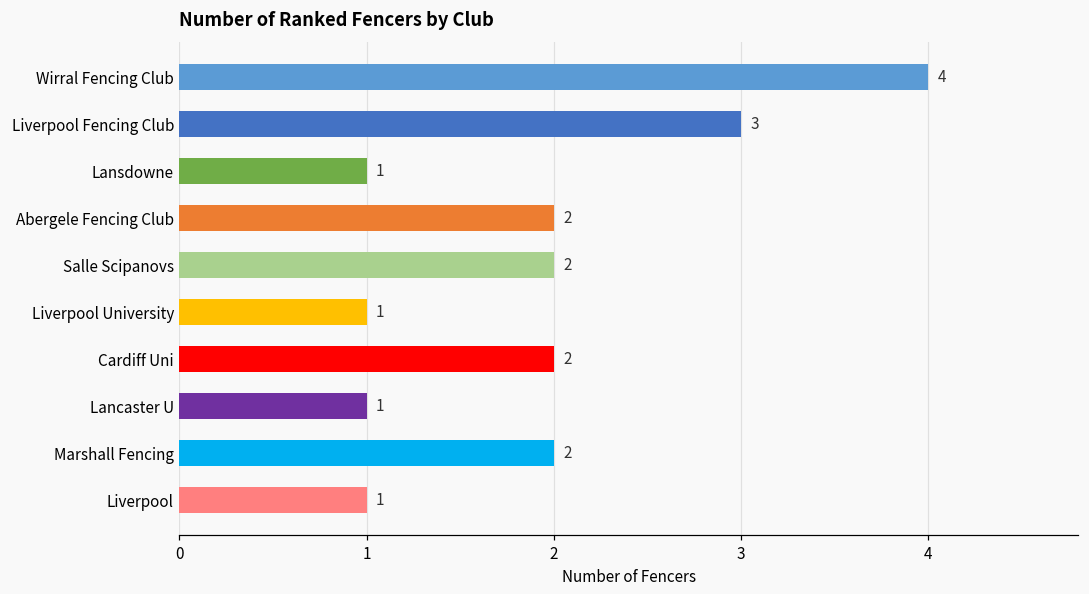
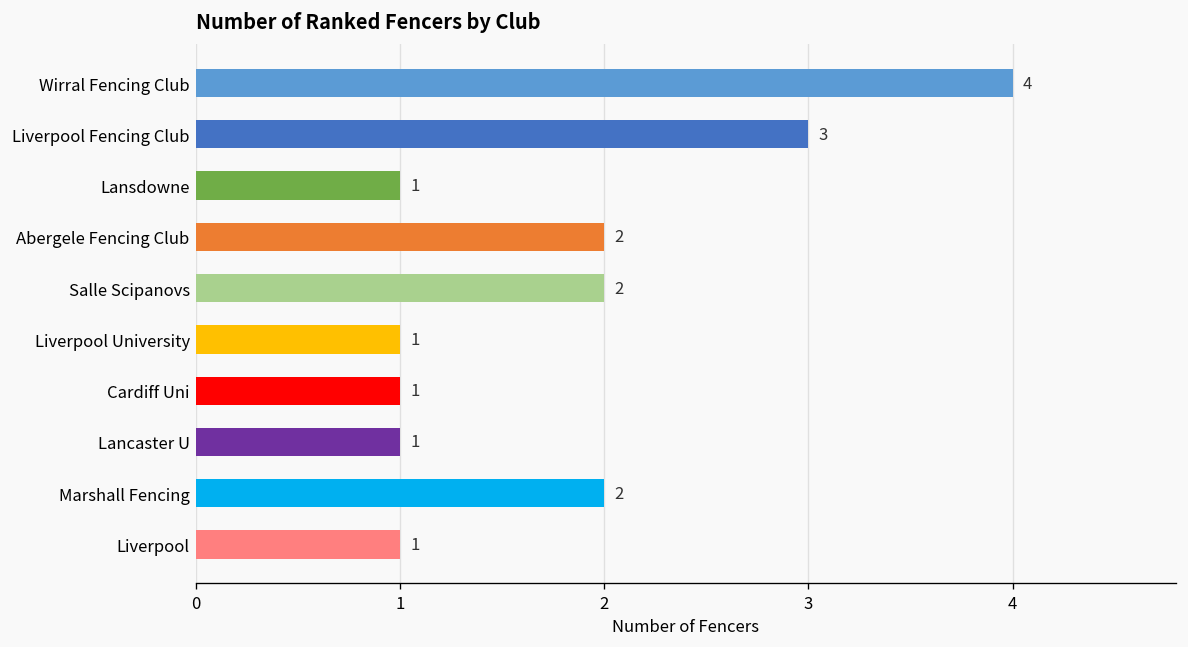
Cardiff Uni: 2 -> 1
